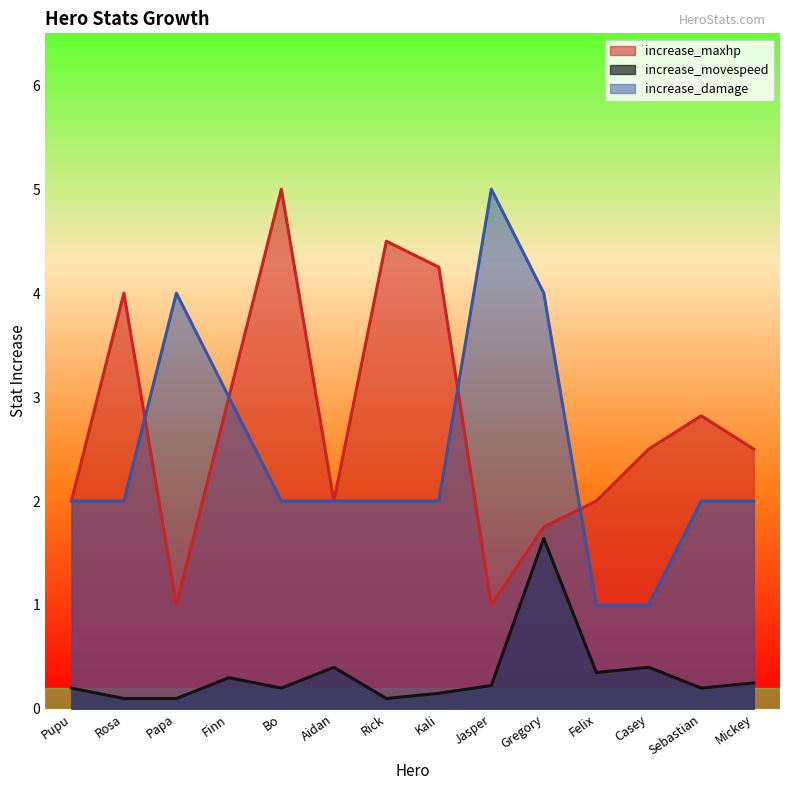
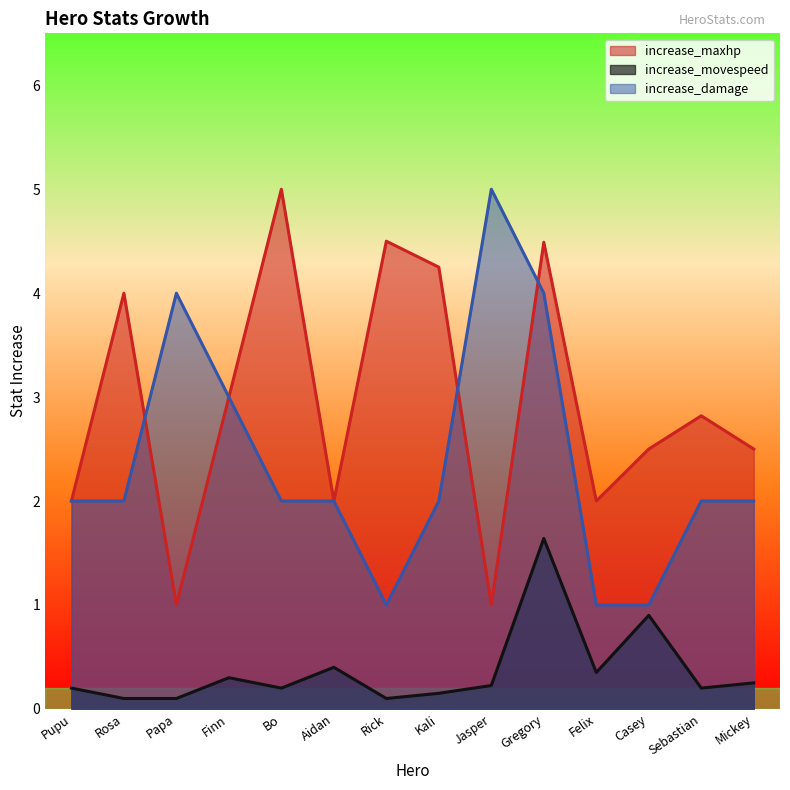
increase_damage, Rick: 2 -> 1
increase_maxhp, Gregory: 1.75 -> 4.49
increase_movespeed, Casey: 0.4 -> 0.9
